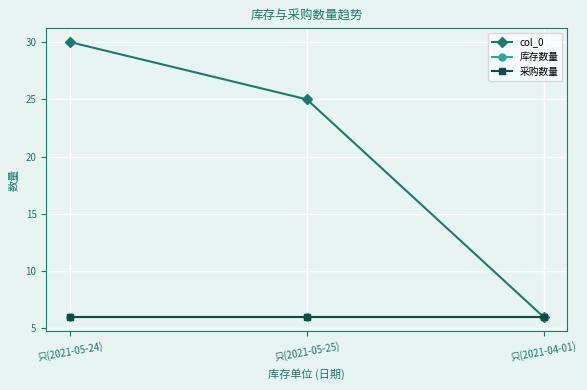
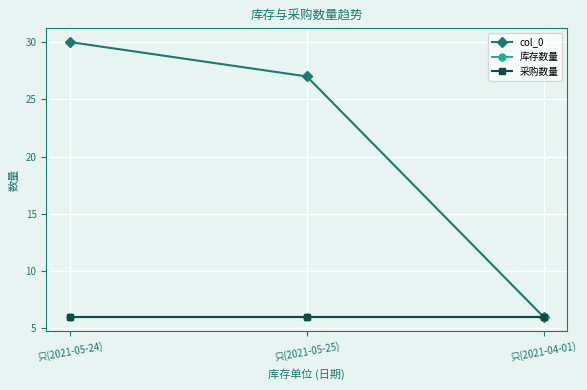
col_0, 只(2021-05-25): 25 -> 27
